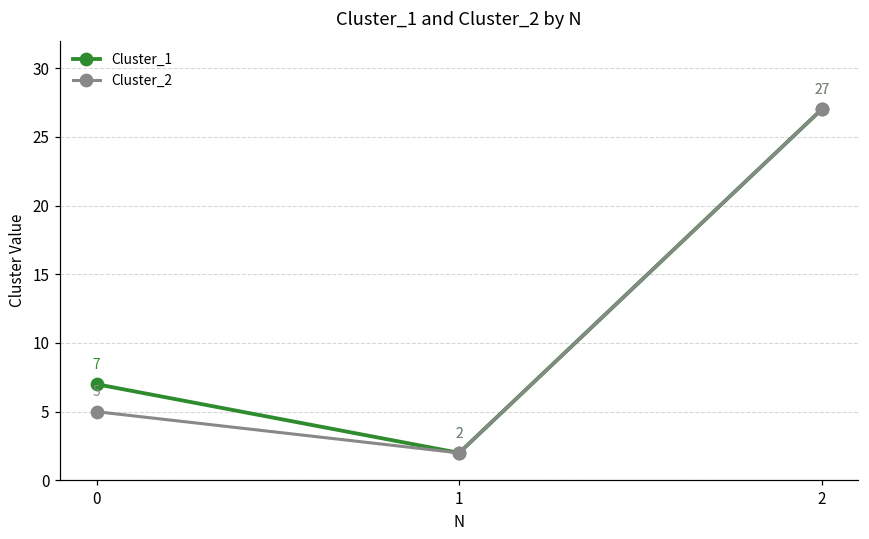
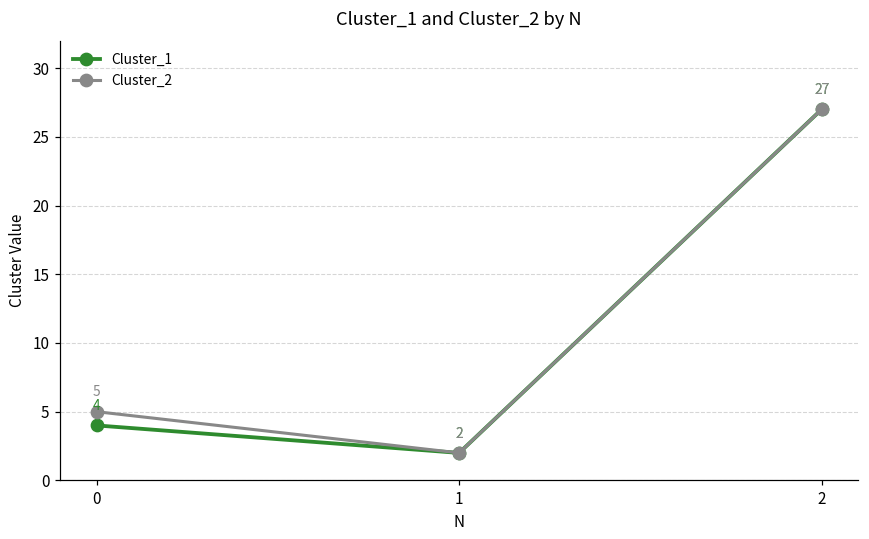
Cluster_1, 0: 7 -> 4
